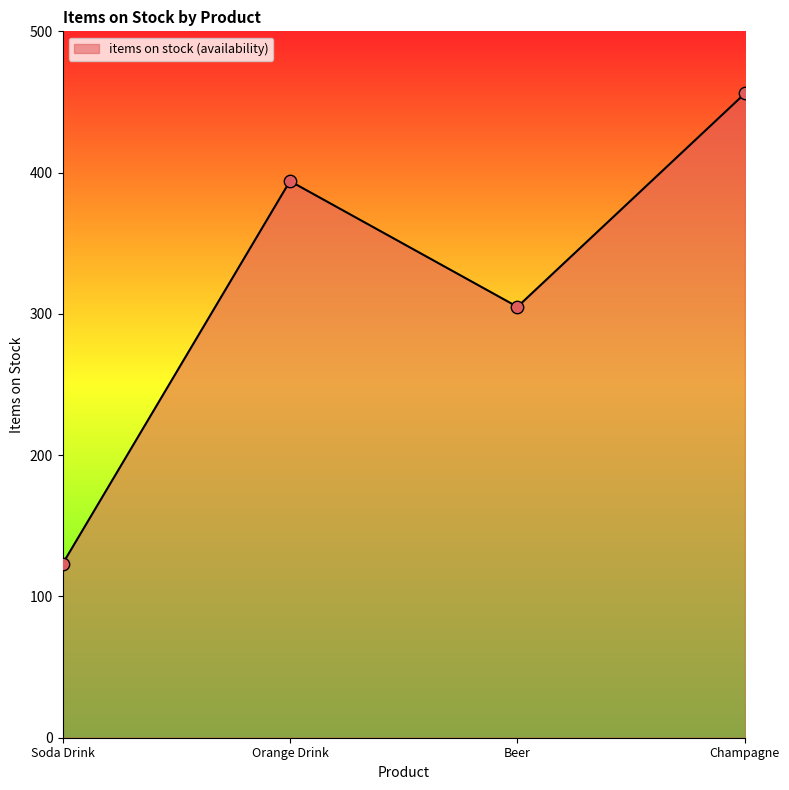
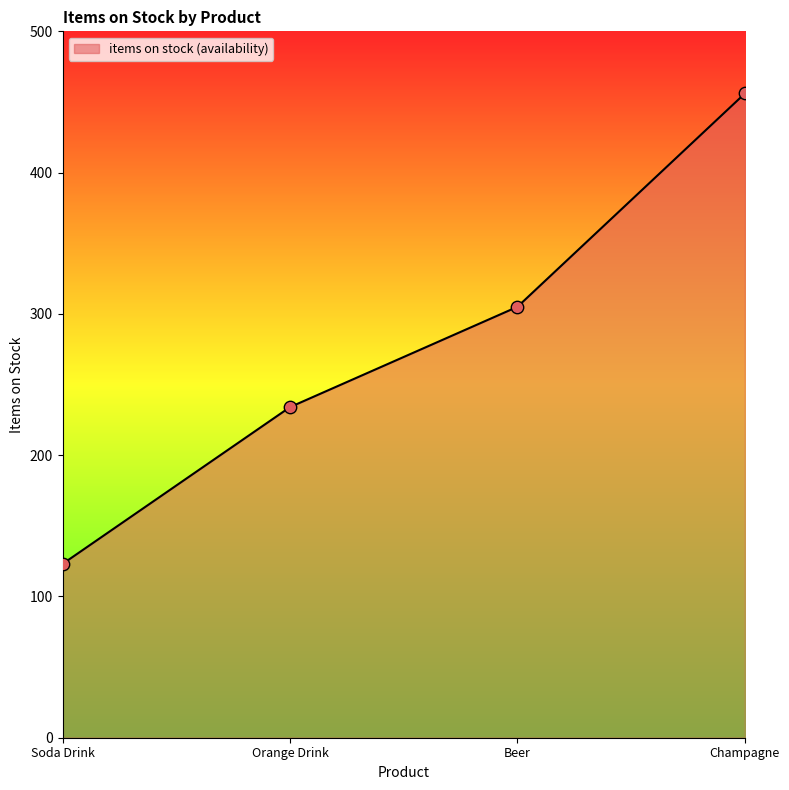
Orange Drink: 394 -> 234
